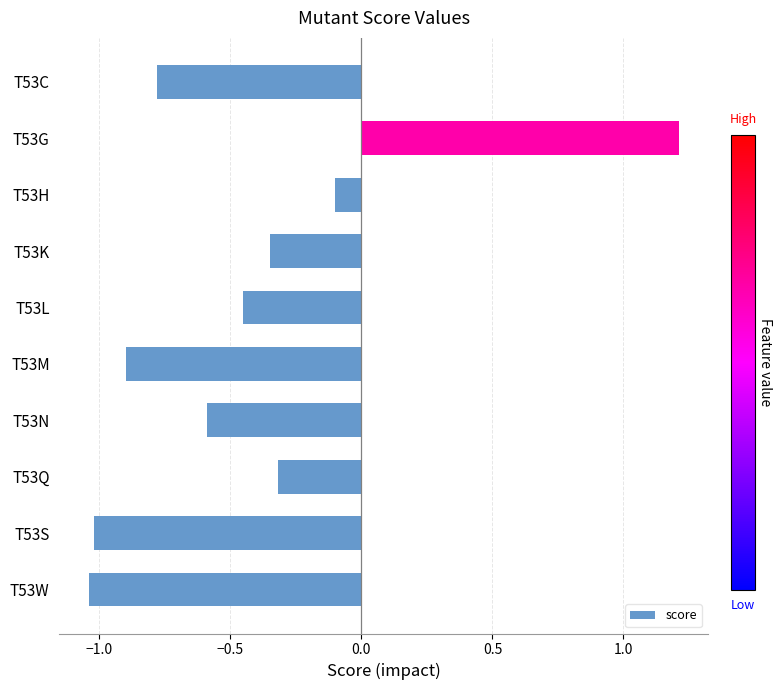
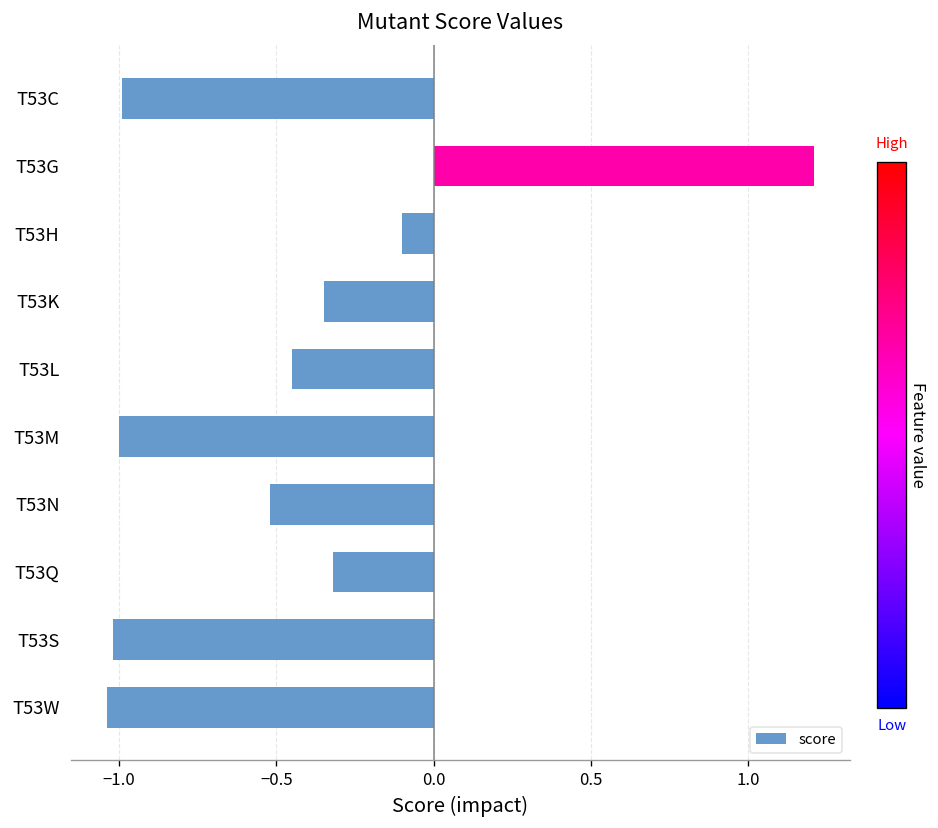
T53C: -0.78 -> -0.99
T53M: -0.9 -> -1.0
T53N: -0.59 -> -0.52
